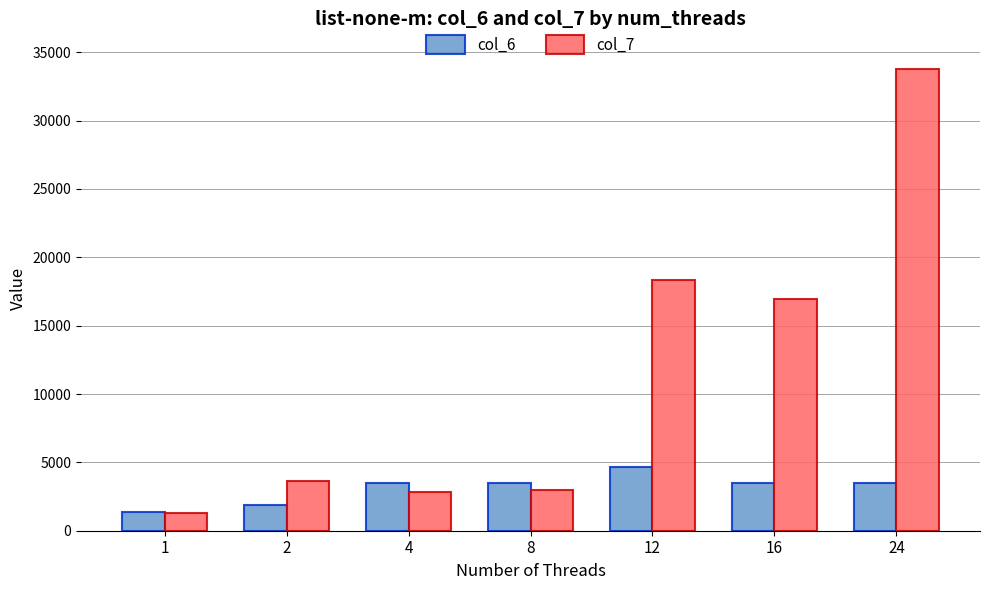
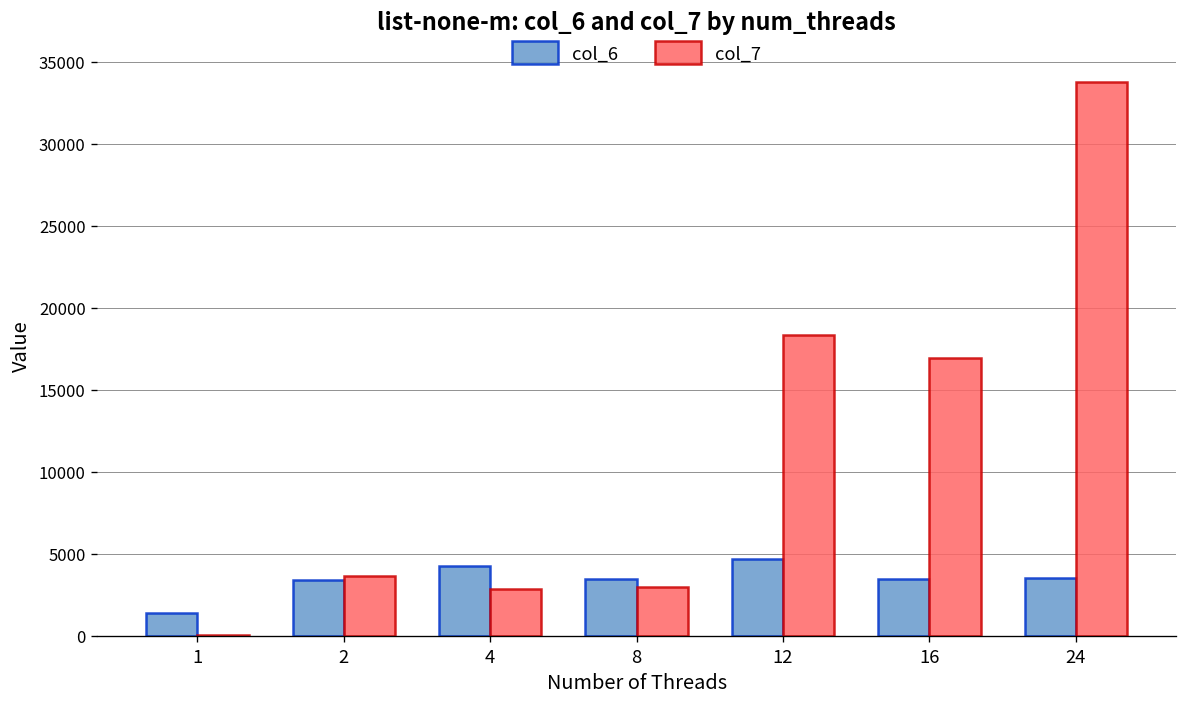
col_7, 1: 1300 -> 100
col_6, 2: 1800 -> 3400
col_6, 4: 3500 -> 4300
